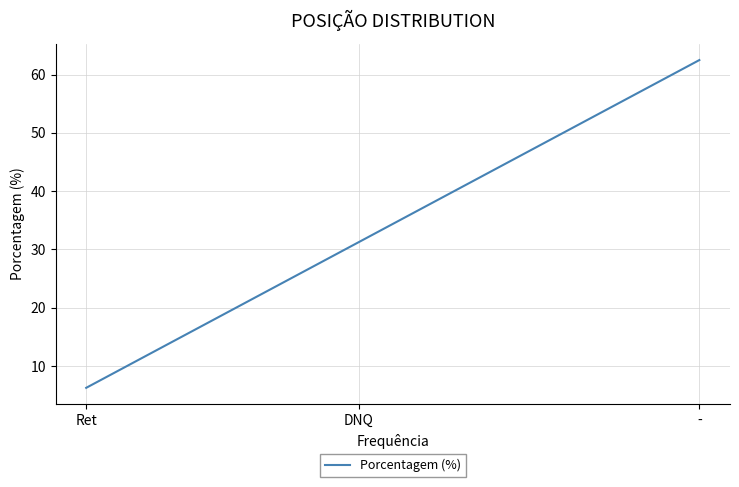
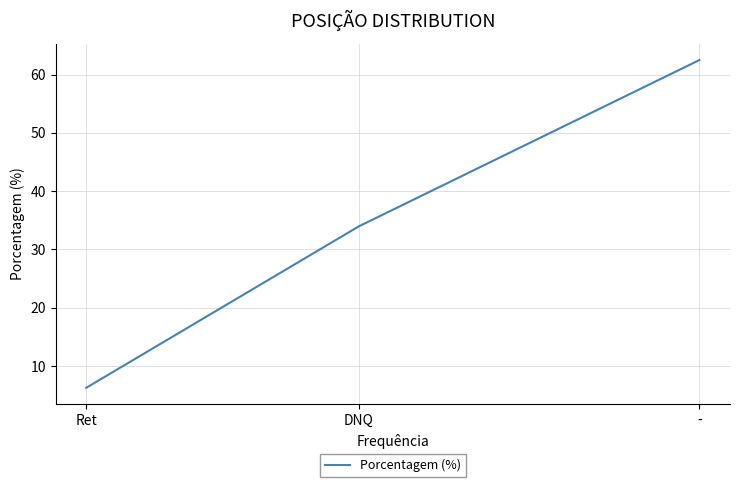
DNQ: 31 -> 34
